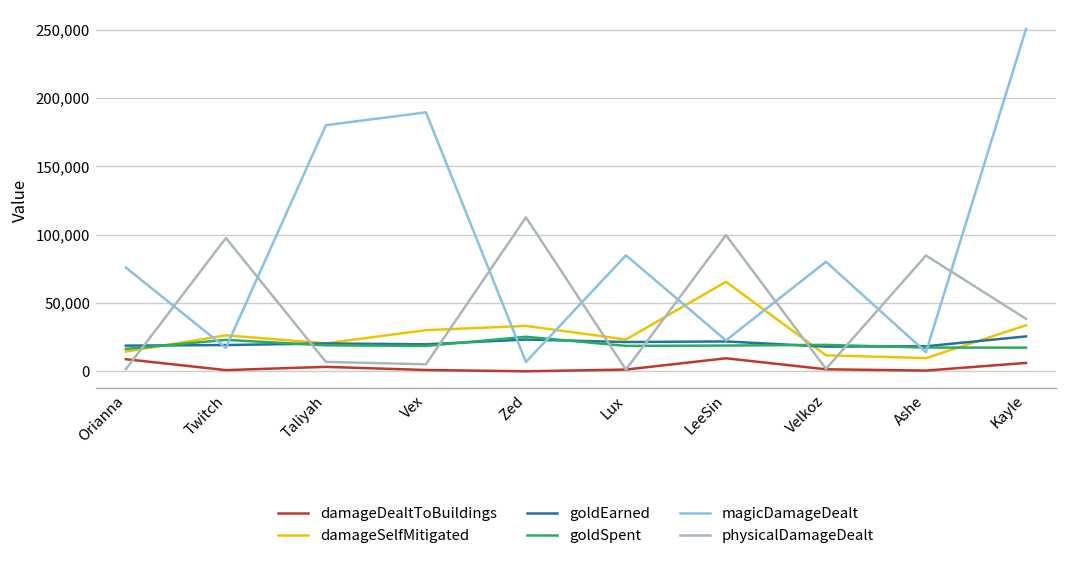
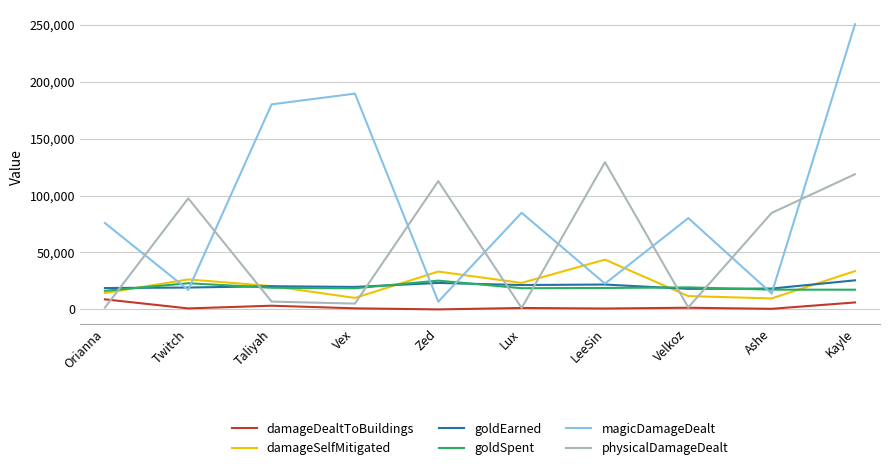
damageSelfMitigated, Vex: 30,000 -> 10,000
damageDealtToBuildings, LeeSin: 10,000 -> 1,000
damageSelfMitigated, LeeSin: 65,000 -> 44,000
physicalDamageDealt, LeeSin: 100,000 -> 129,000
physicalDamageDealt, Kayle: 38,000 -> 119,000
